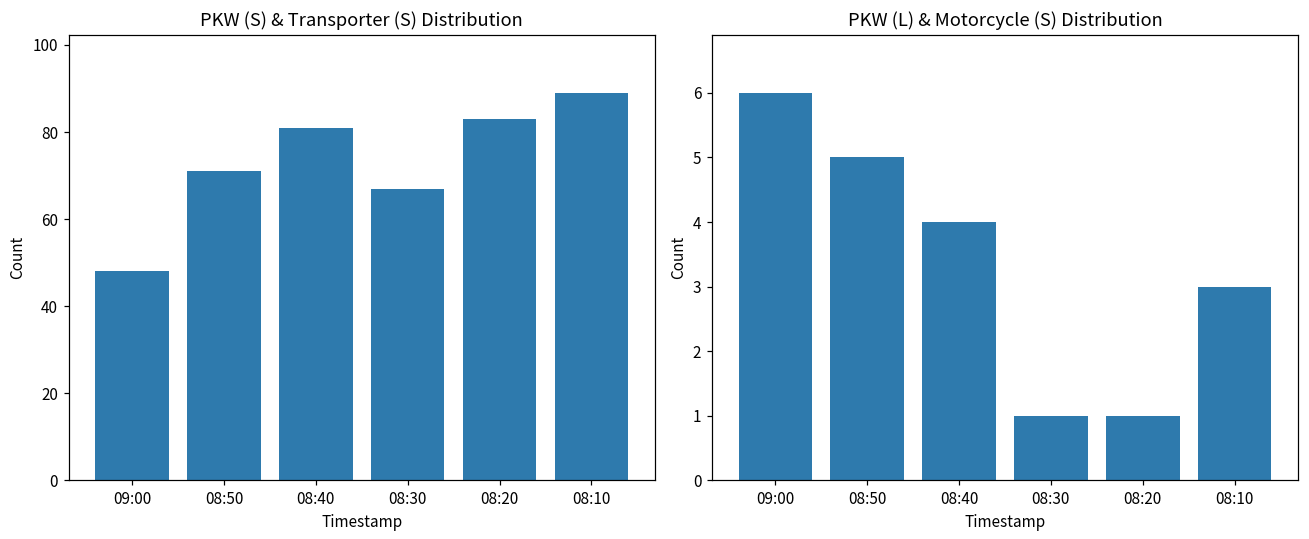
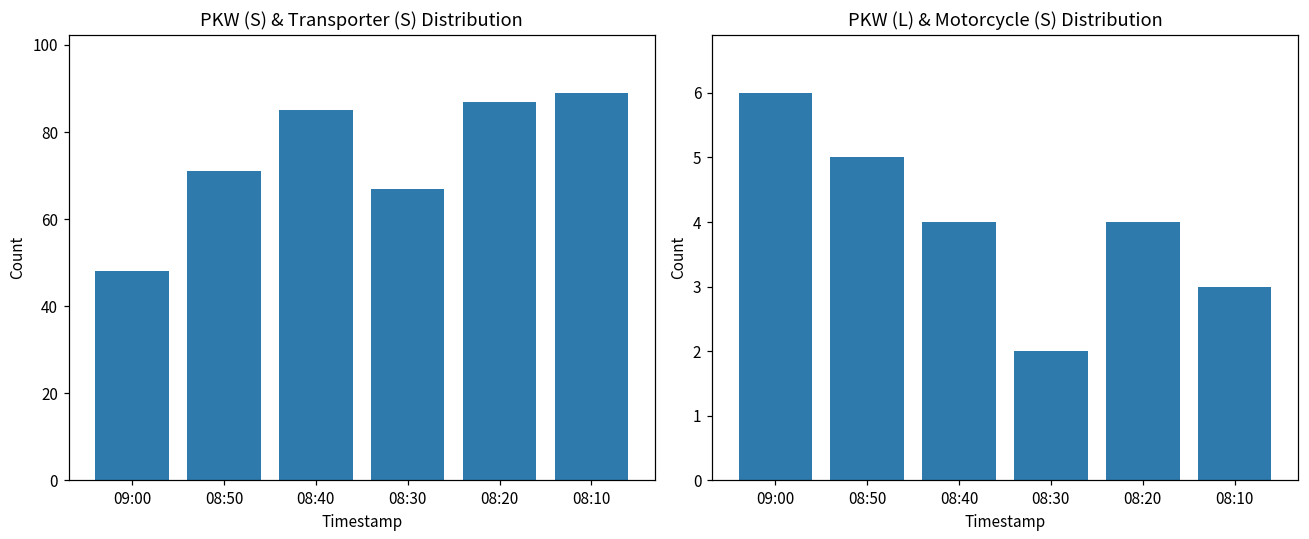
PKW (S) & Transporter (S) Distribution, 08:40: 81 -> 85
PKW (S) & Transporter (S) Distribution, 08:20: 83 -> 87
PKW (L) & Motorcycle (S) Distribution, 08:30: 1 -> 2
PKW (L) & Motorcycle (S) Distribution, 08:20: 1 -> 4
